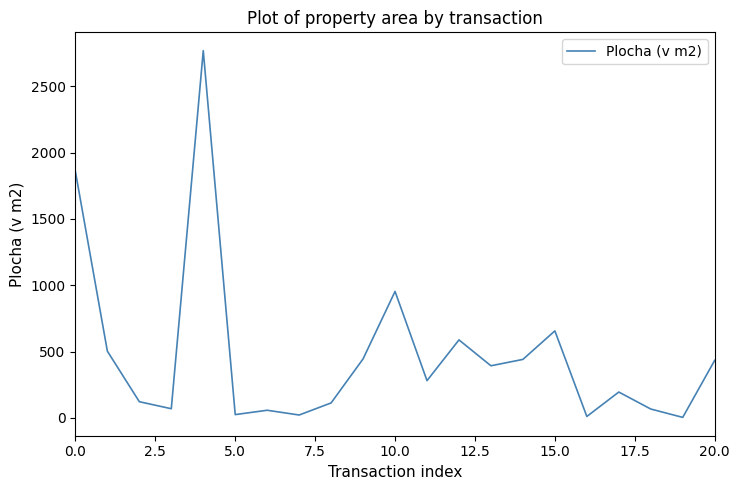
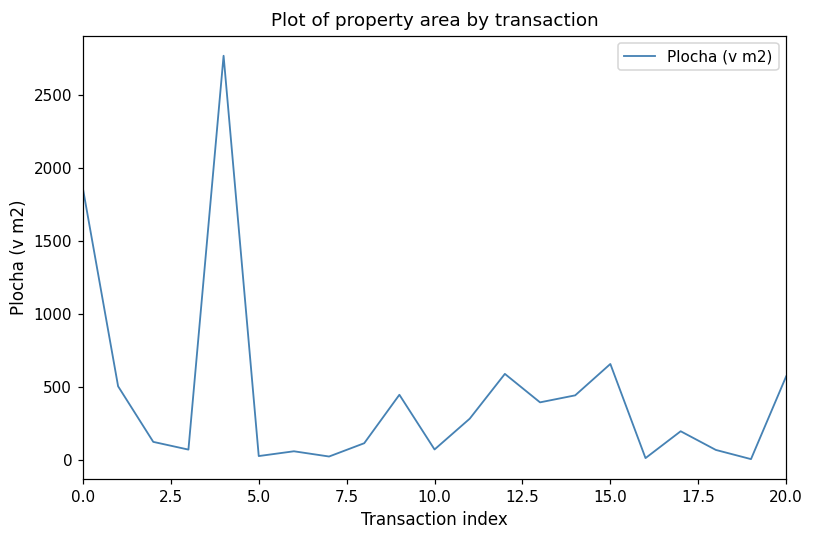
10.0: 950 -> 70
20.0: 430 -> 570
